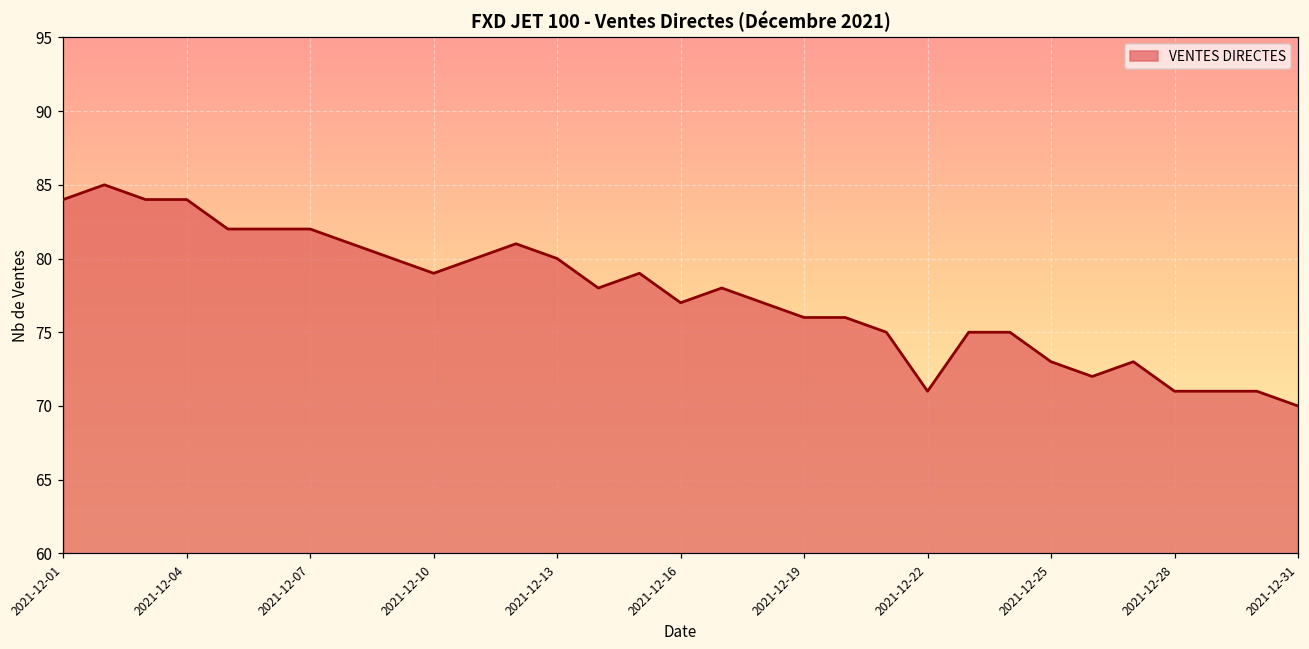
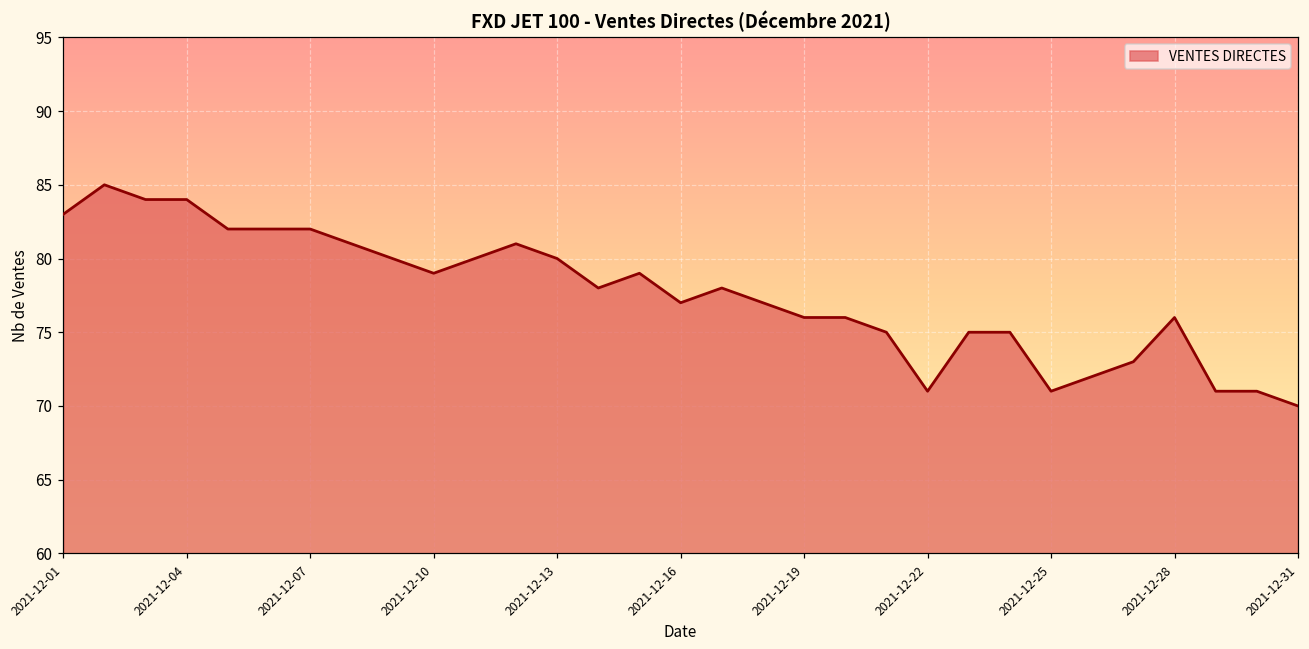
2021-12-01: 84 -> 83
2021-12-25: 73 -> 71
2021-12-28: 71 -> 76
